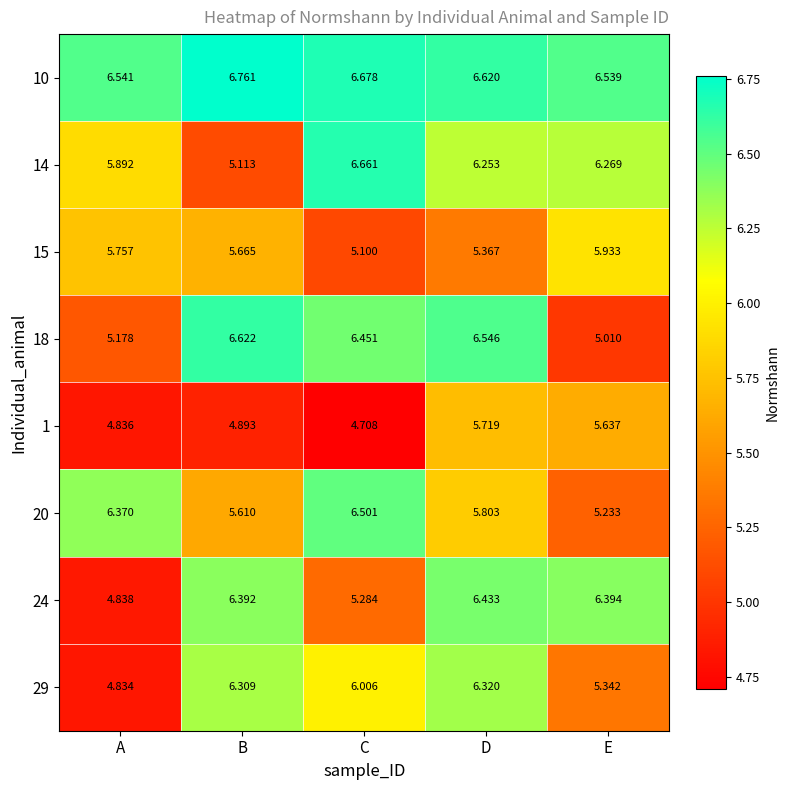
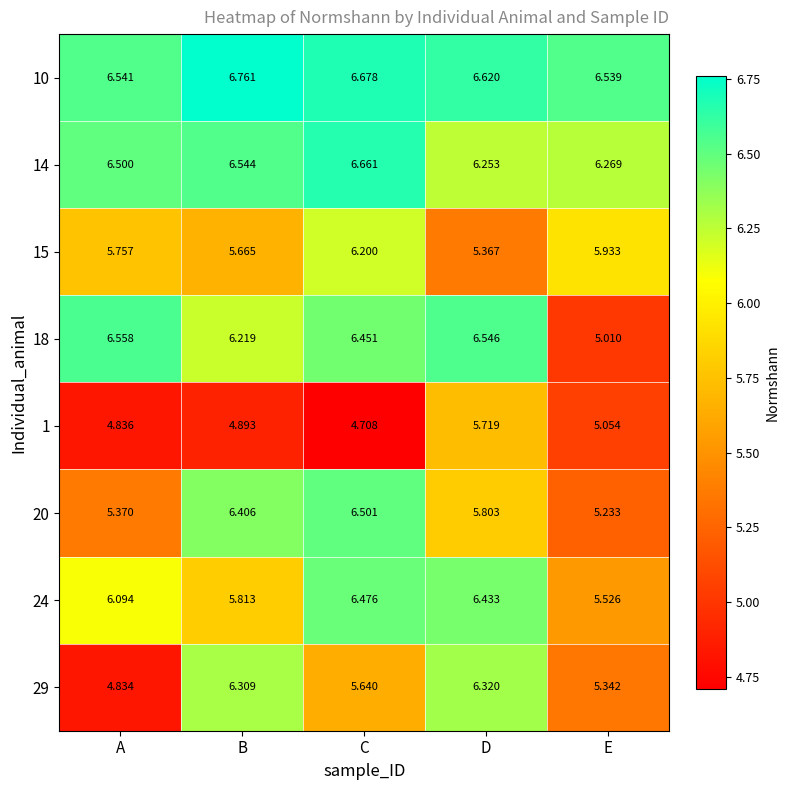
14, A: 5.892 -> 6.500
14, B: 5.113 -> 6.544
15, C: 5.100 -> 6.200
18, A: 5.178 -> 6.558
18, B: 6.622 -> 6.219
1, E: 5.637 -> 5.054
20, A: 6.370 -> 5.370
20, B: 5.610 -> 6.406
24, A: 4.838 -> 6.094
24, B: 6.392 -> 5.813
24, C: 5.284 -> 6.476
24, E: 6.394 -> 5.526
29, C: 6.006 -> 5.640
